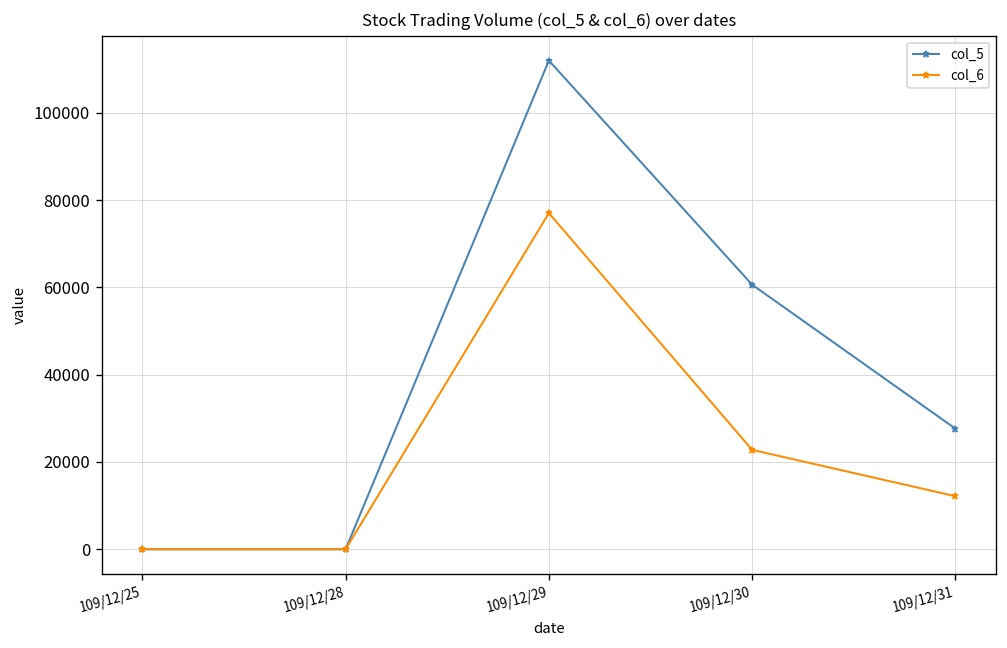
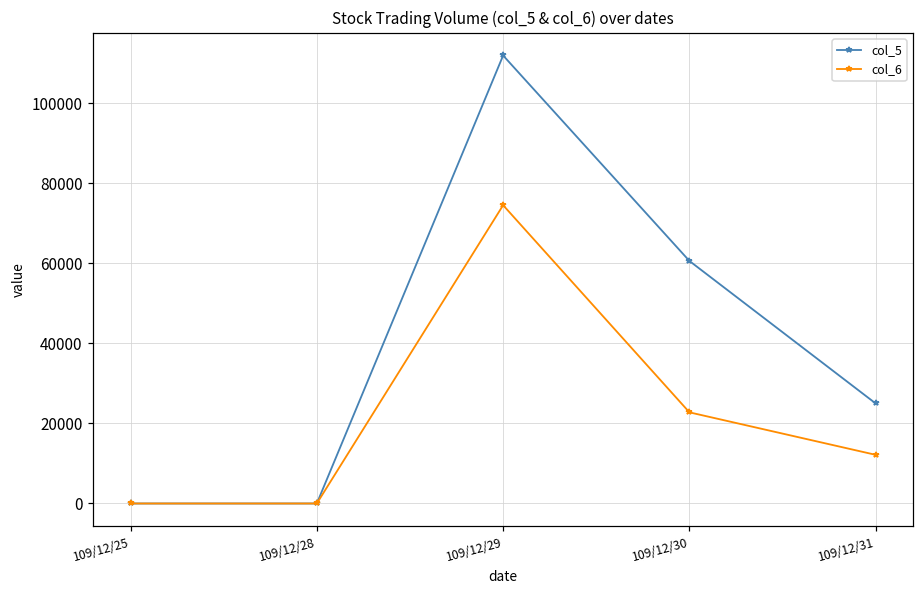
col_6, 109/12/29: 77000 -> 75000
col_5, 109/12/31: 28000 -> 25000
